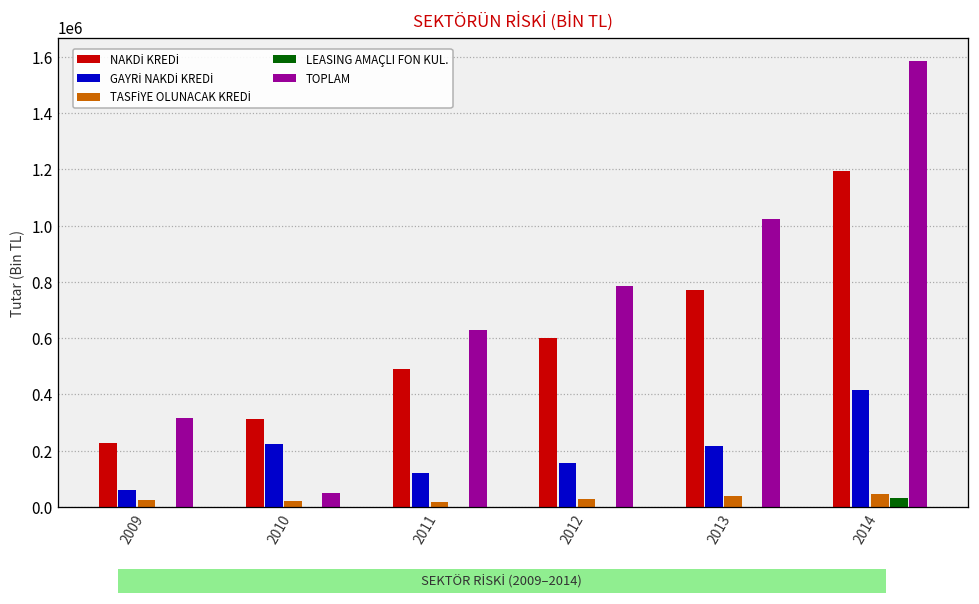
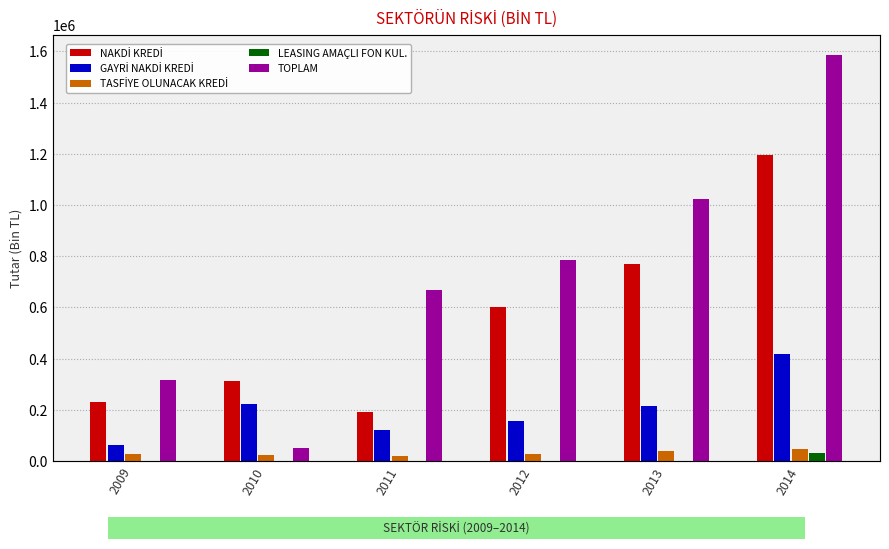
NAKDİ KREDİ, 2011: 490000 -> 190000
TOPLAM, 2011: 630000 -> 670000
